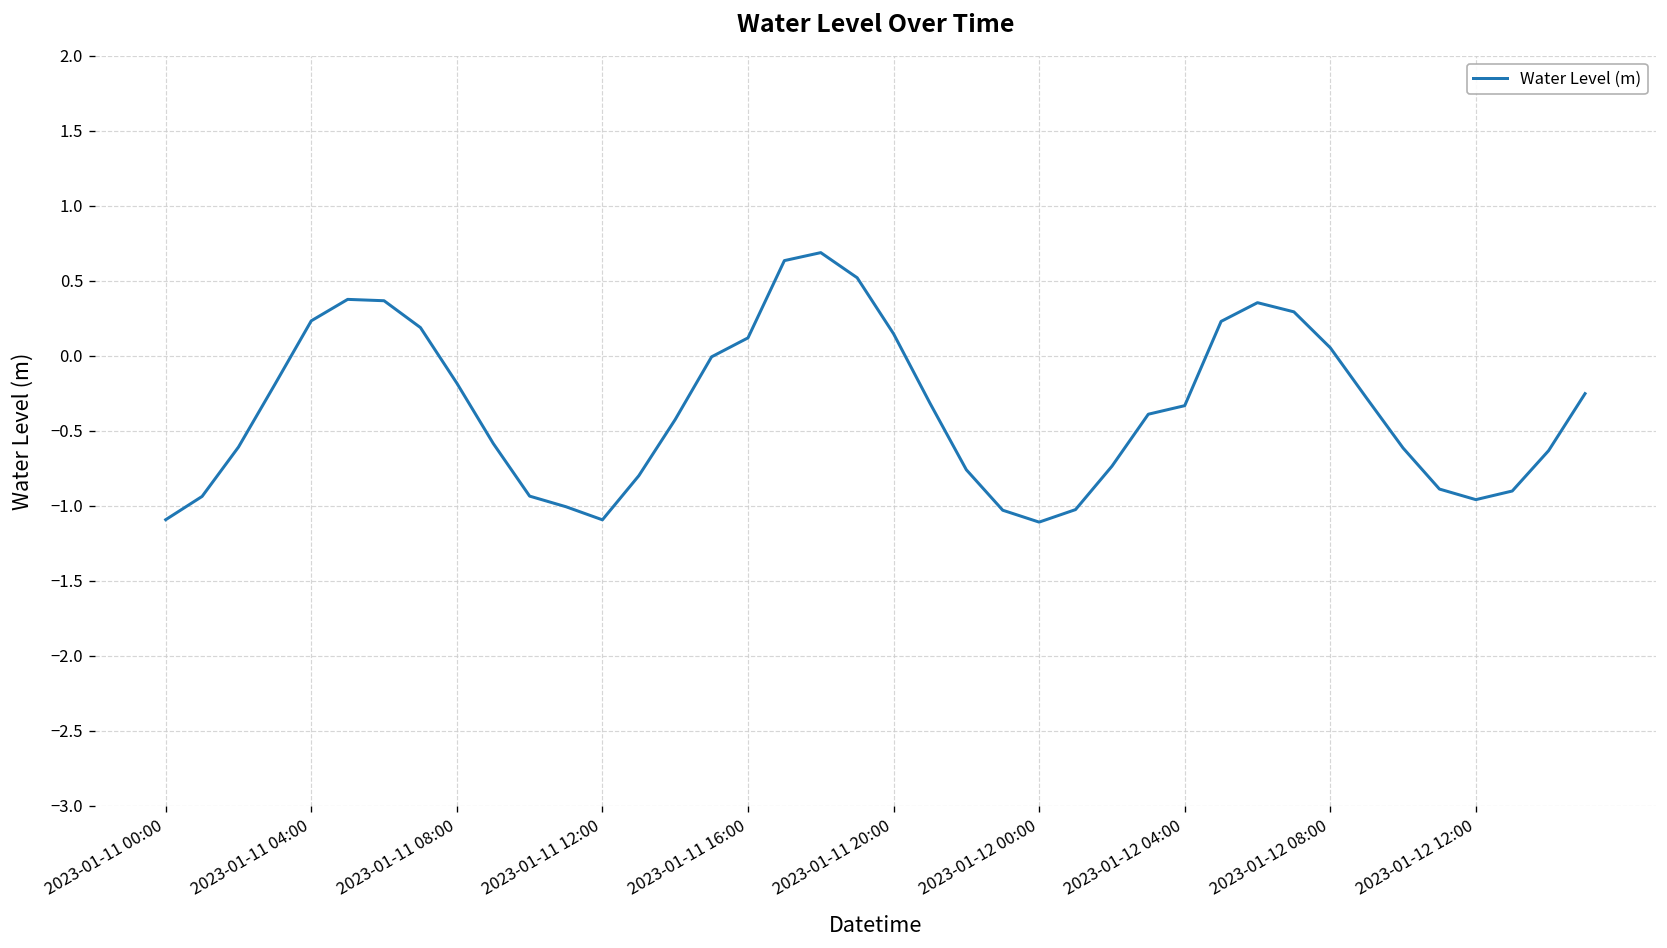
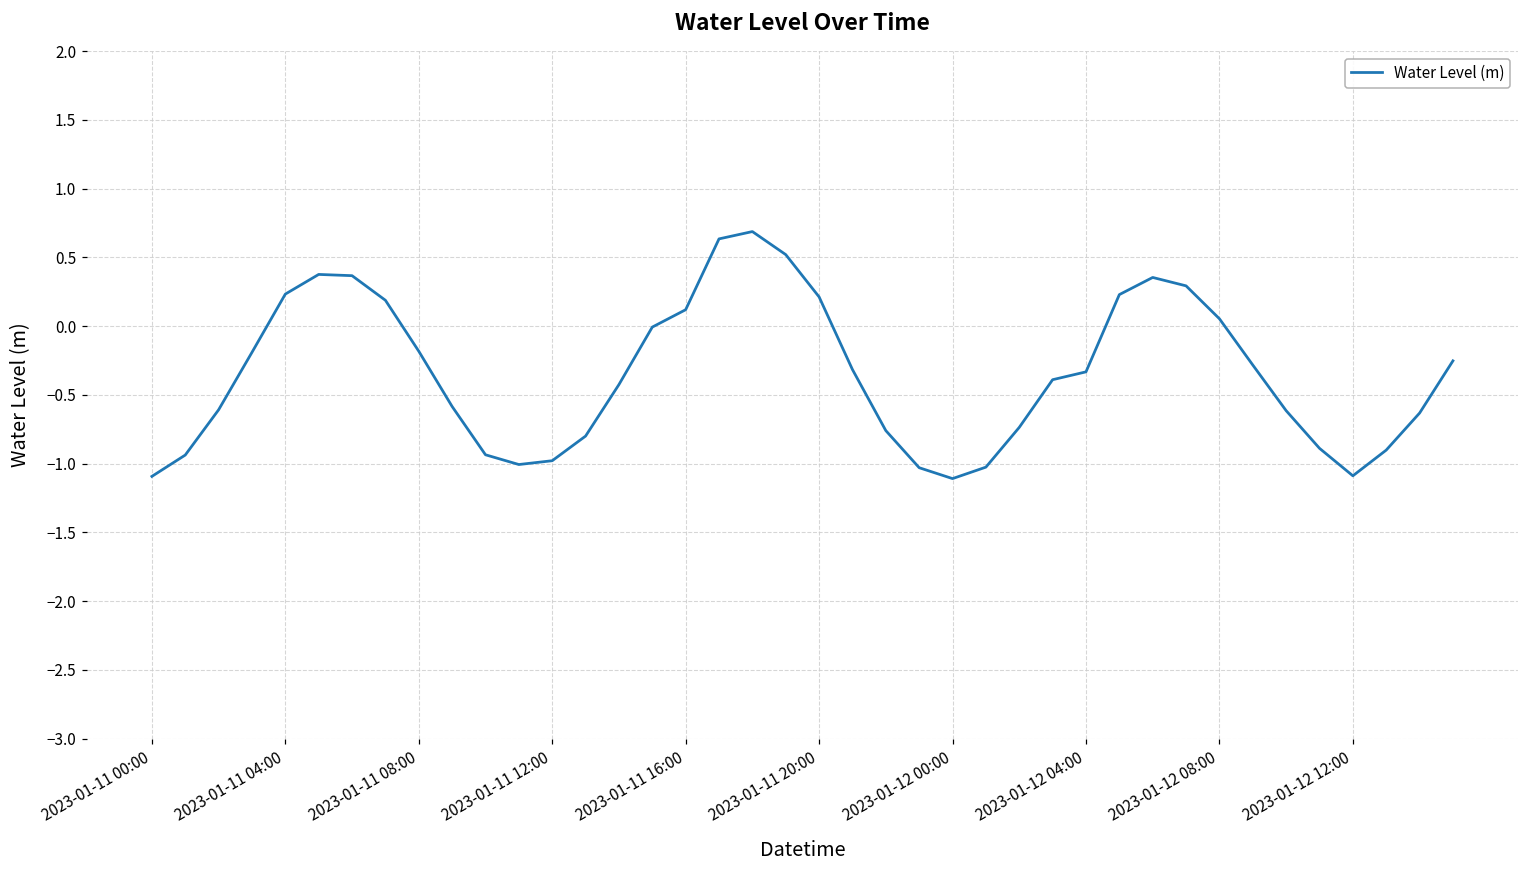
2023-01-11 12:00: -1.09 -> -0.98
2023-01-11 20:00: 0.15 -> 0.21
2023-01-12 12:00: -0.96 -> -1.09
